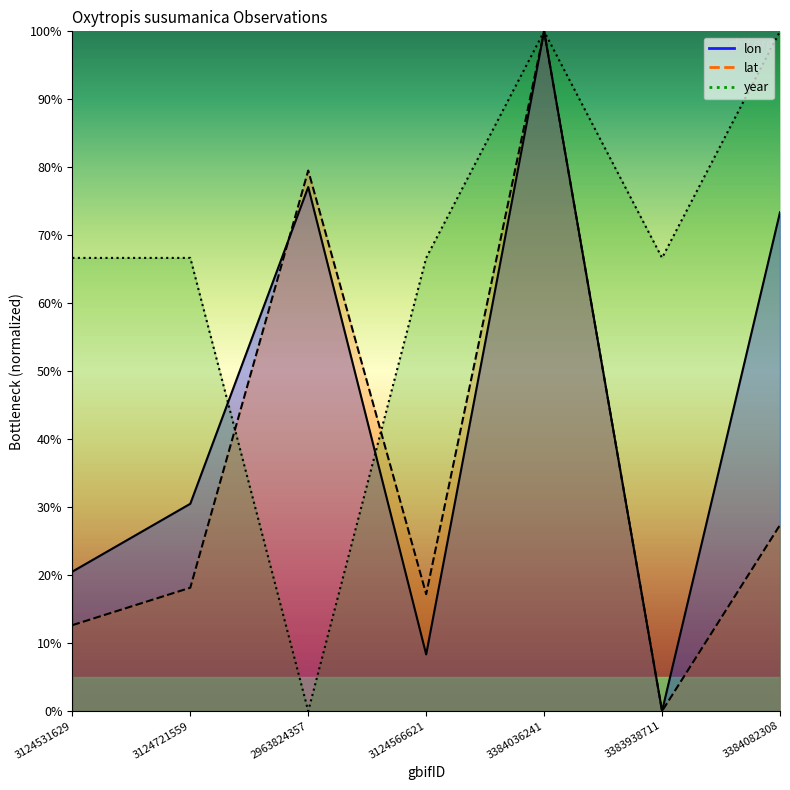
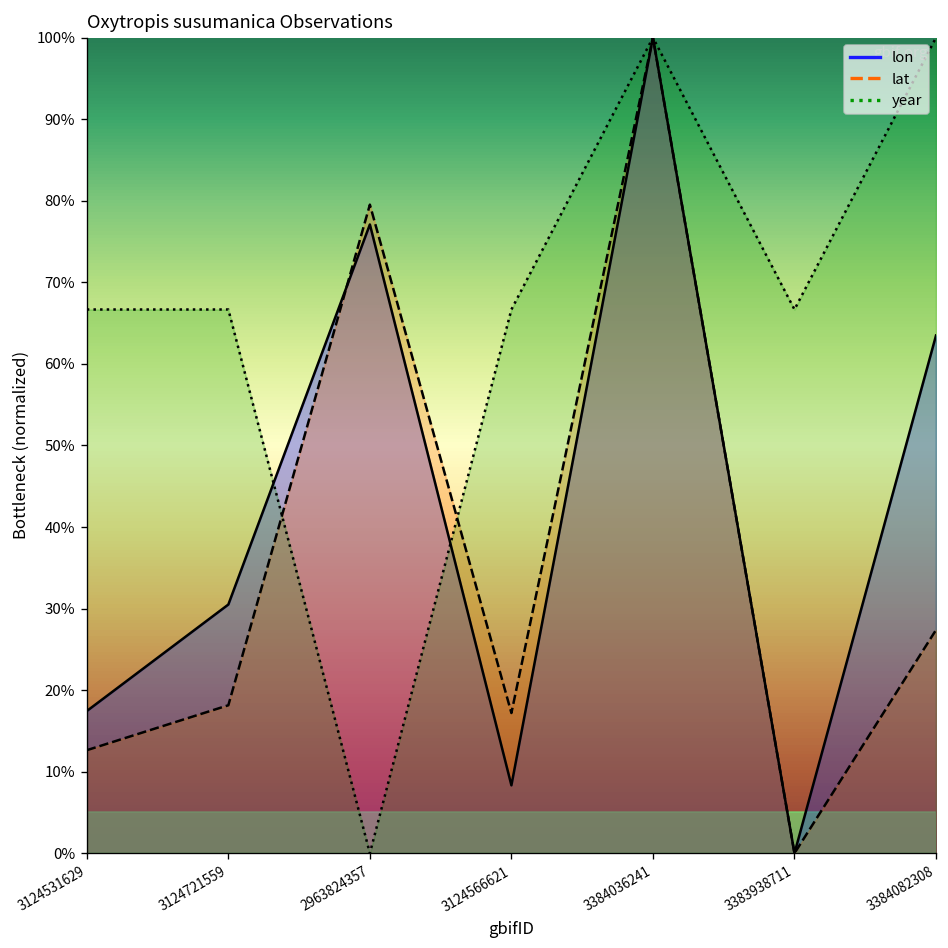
lon, 3124531629: 21% -> 17%
lon, 3384082308: 73% -> 63%
